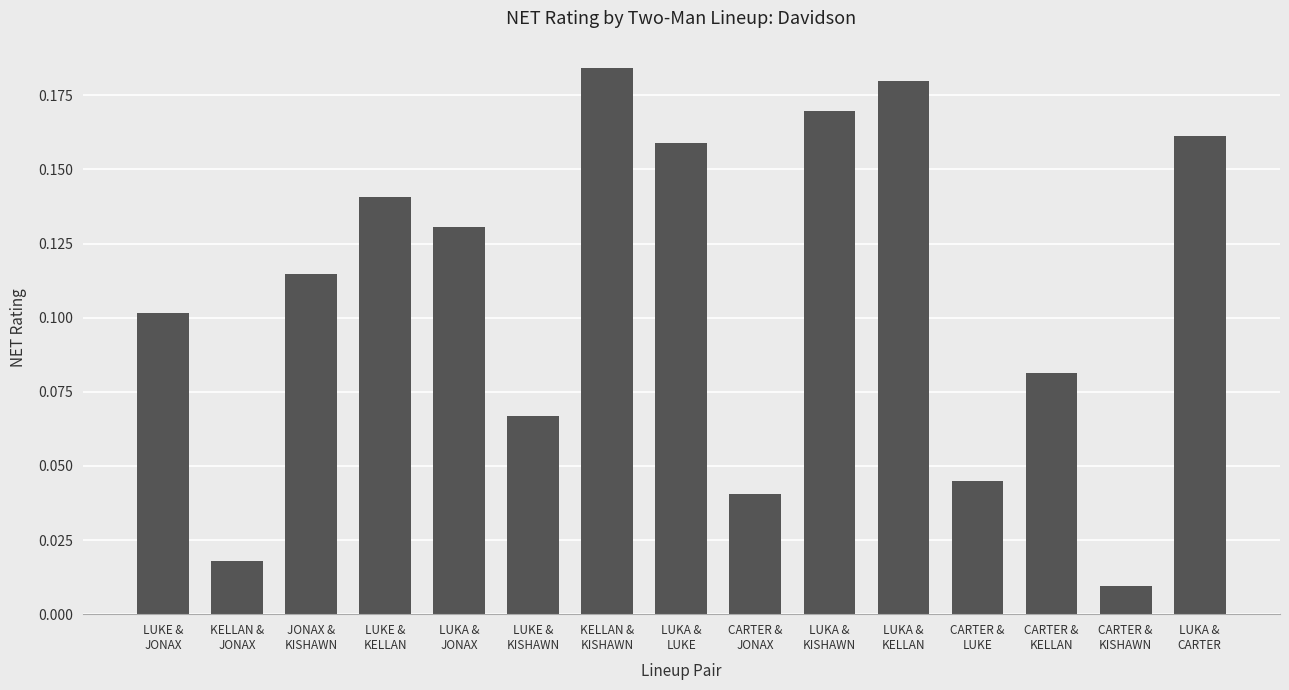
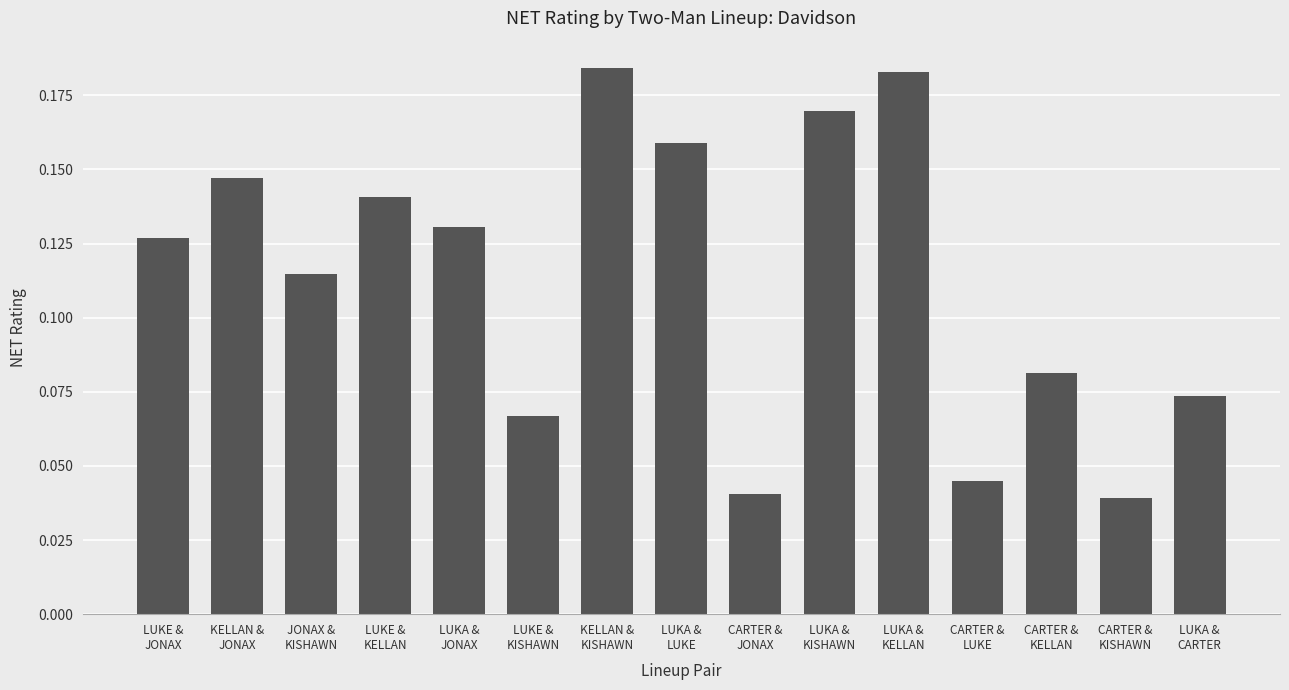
LUKE & JONAX: 0.101 -> 0.127
KELLAN & JONAX: 0.018 -> 0.147
LUKA & KELLAN: 0.180 -> 0.183
CARTER & KISHAWN: 0.010 -> 0.039
LUKA & CARTER: 0.161 -> 0.074
